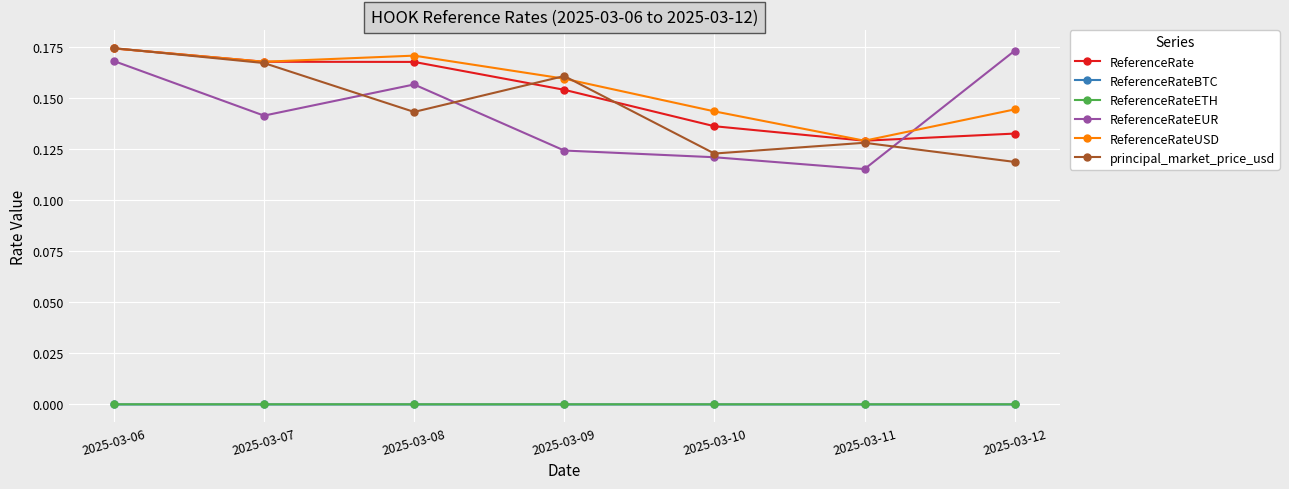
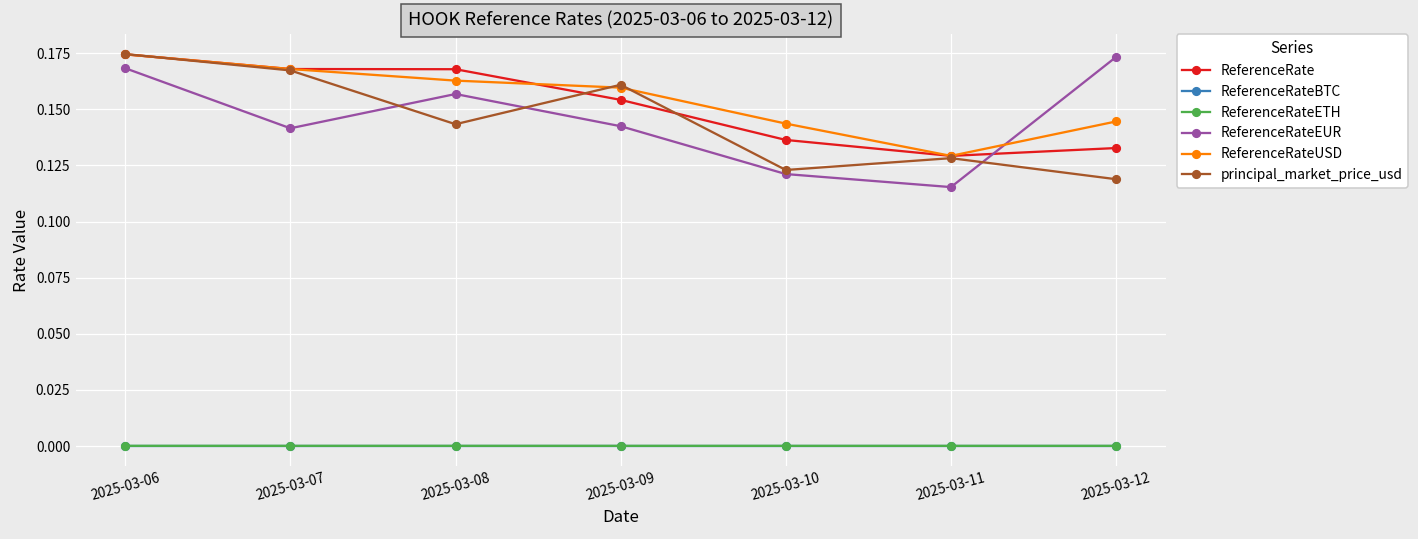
ReferenceRateUSD, 2025-03-08: 0.171 -> 0.163
ReferenceRateEUR, 2025-03-09: 0.124 -> 0.142
